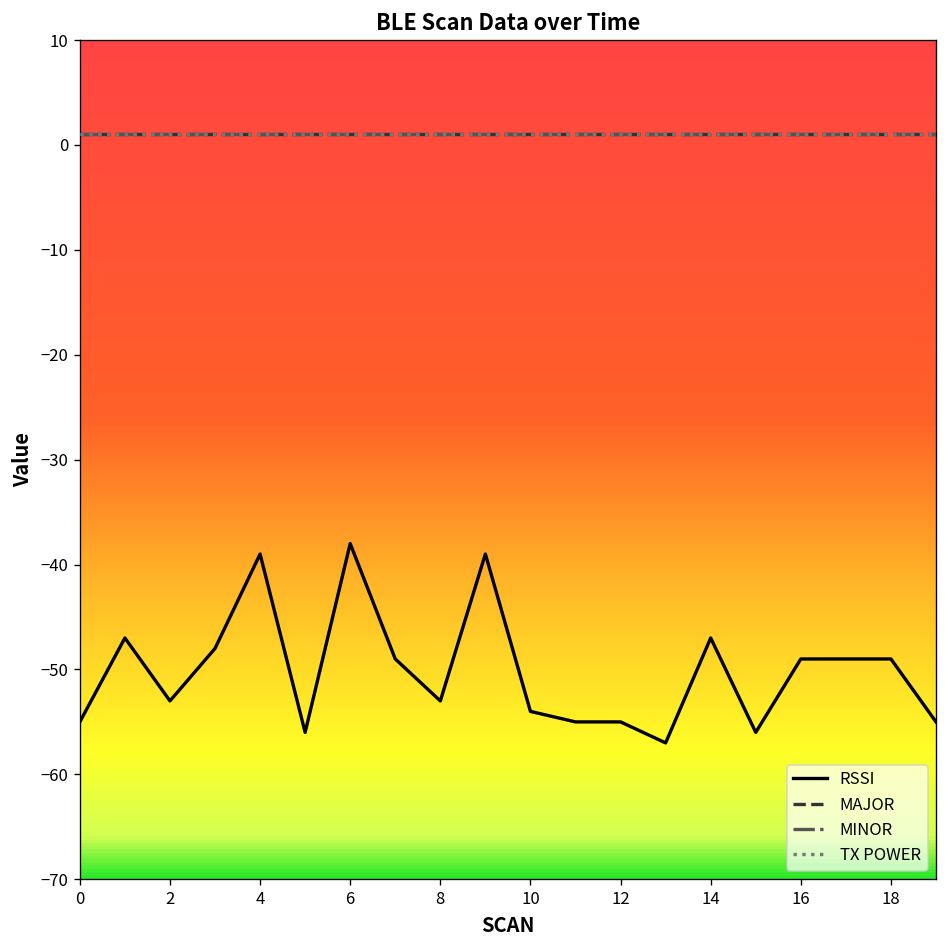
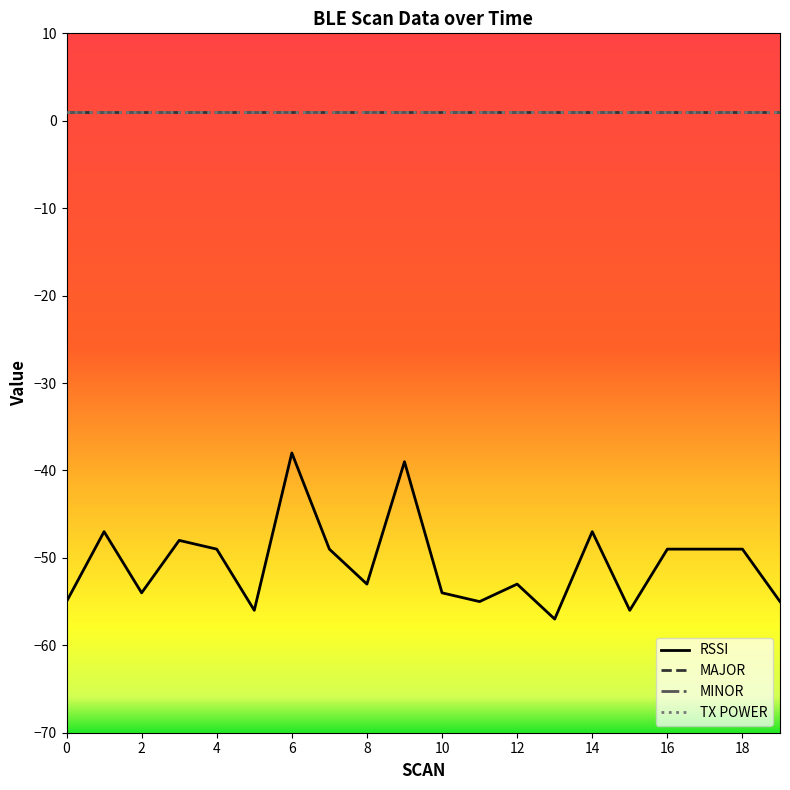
RSSI, 2: -53 -> -54
RSSI, 4: -39 -> -49
RSSI, 12: -55 -> -53
